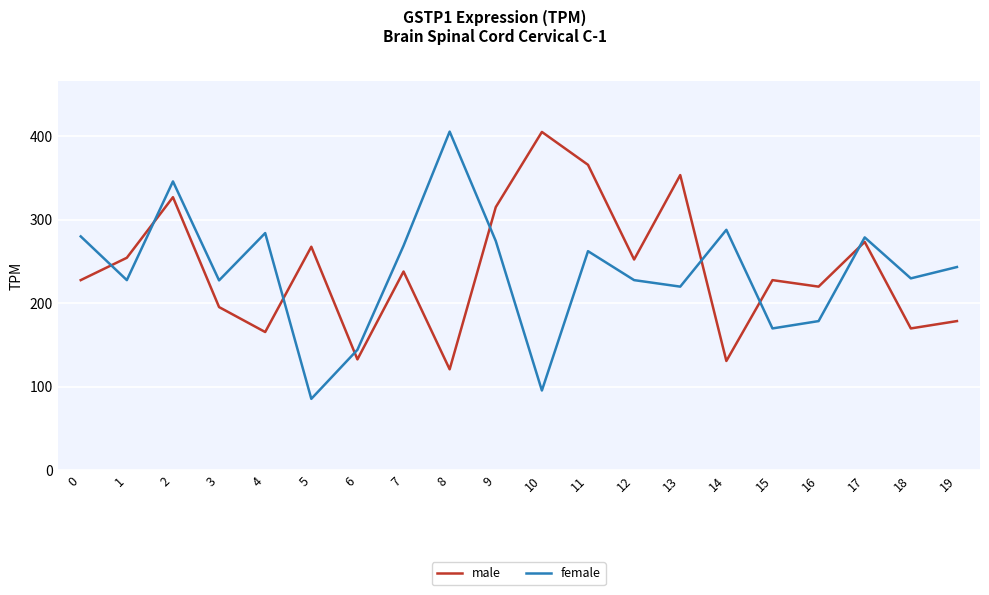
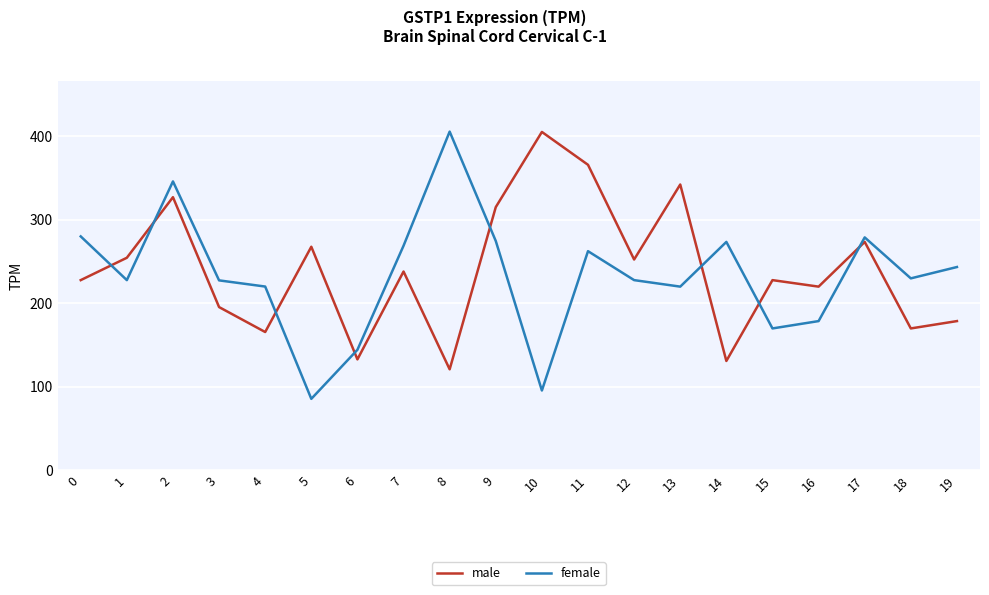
female, 4: 280 -> 220
male, 13: 350 -> 340
female, 14: 290 -> 270
